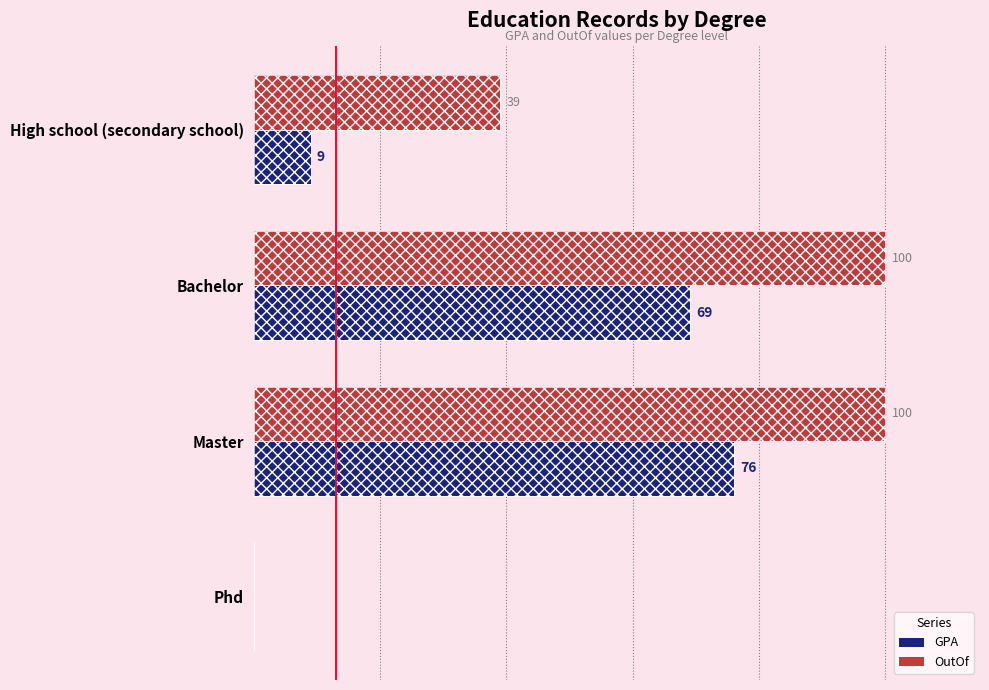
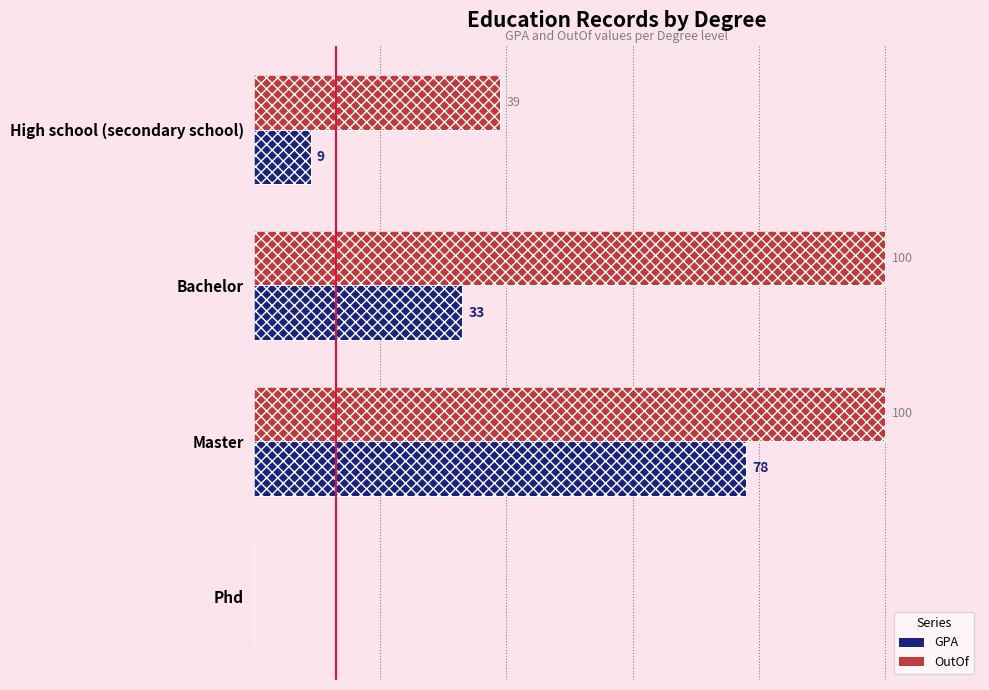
GPA, Bachelor: 69 -> 33
GPA, Master: 76 -> 78
